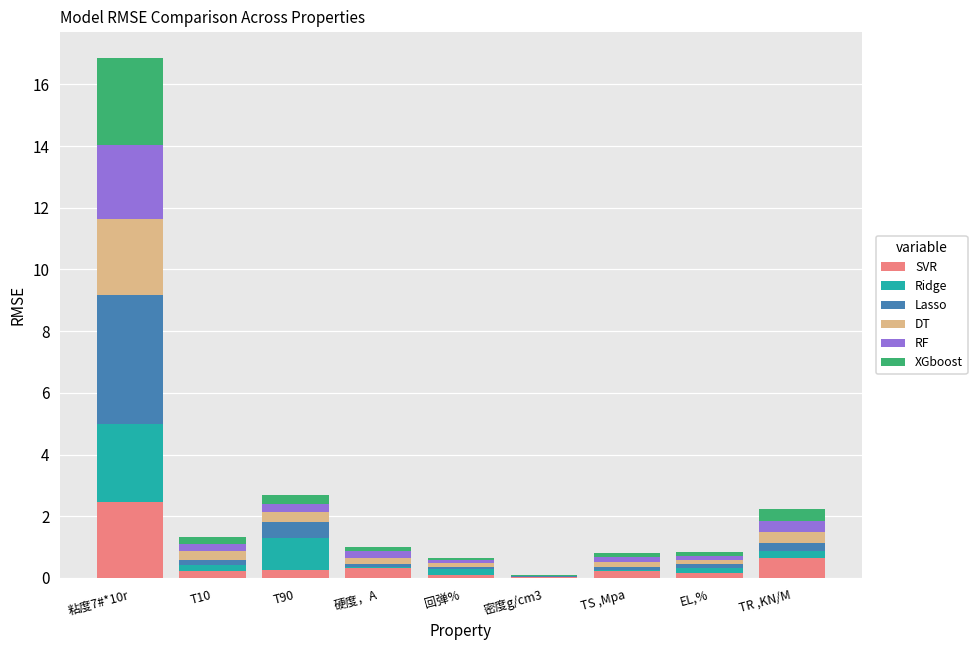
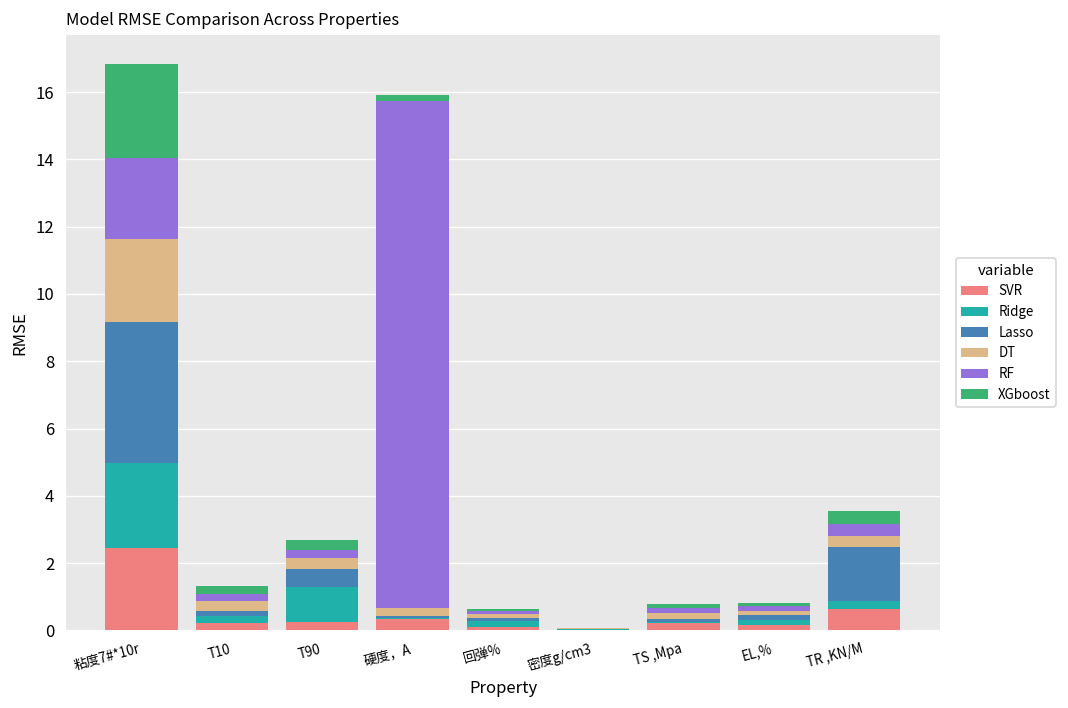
RF, 硬度，A: 0.2 -> 15.1
Lasso, TR ,KN/M: 0.3 -> 1.6
